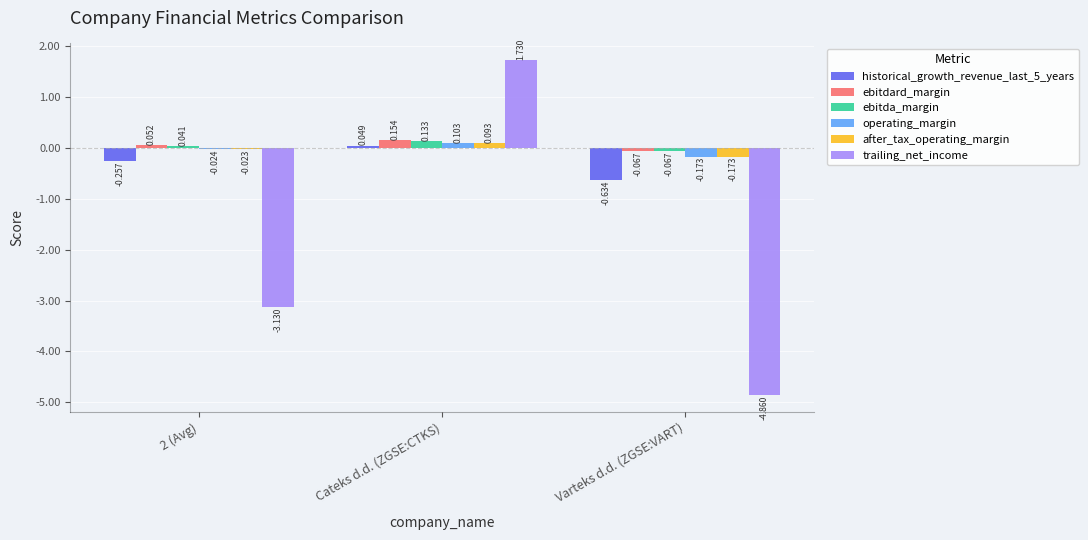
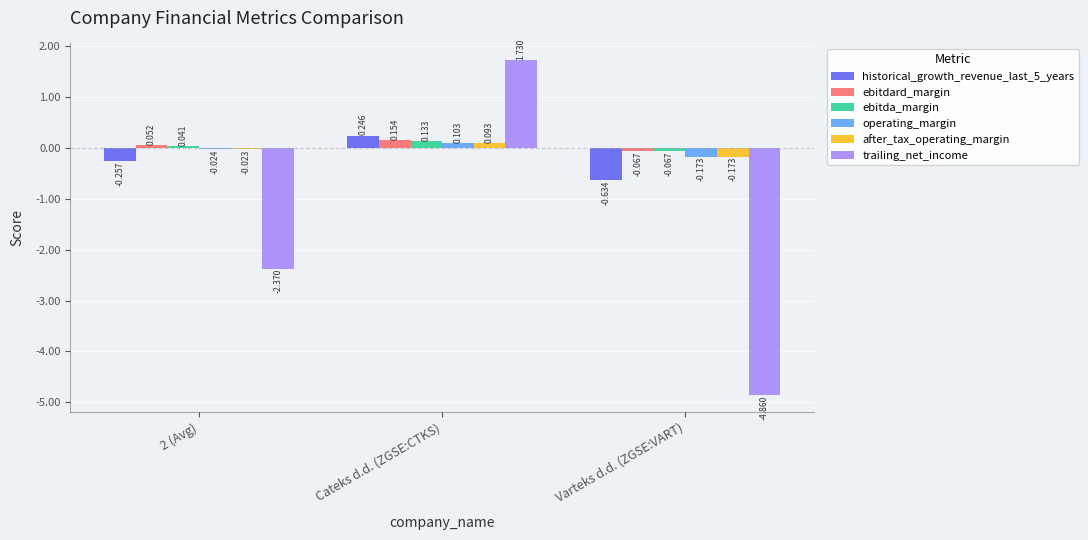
trailing_net_income, 2 (Avg): -3.130 -> -2.370
historical_growth_revenue_last_5_years, Cateks d.d. (ZGSE:CTKS): 0.049 -> 0.246
